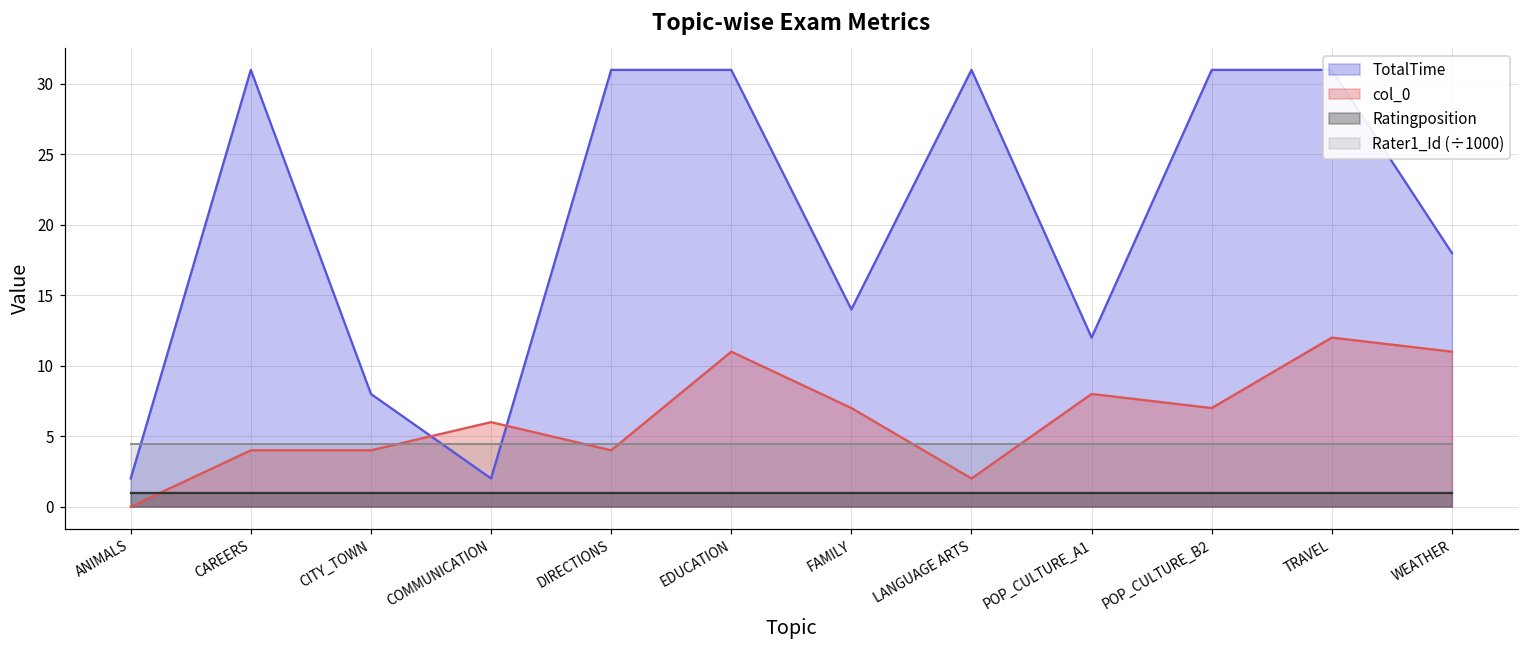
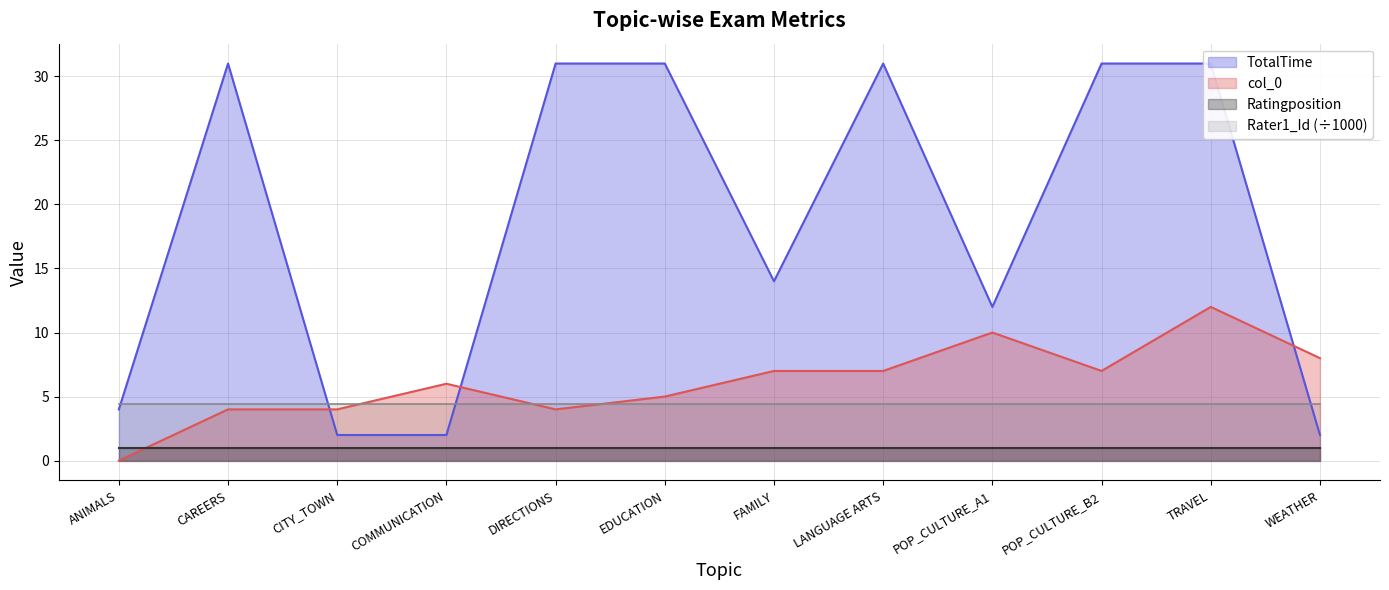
TotalTime, ANIMALS: 2 -> 4
TotalTime, CITY_TOWN: 8 -> 2
col_0, EDUCATION: 11 -> 5
col_0, LANGUAGE ARTS: 2 -> 7
col_0, POP_CULTURE_A1: 8 -> 10
TotalTime, WEATHER: 18 -> 2
col_0, WEATHER: 11 -> 8
